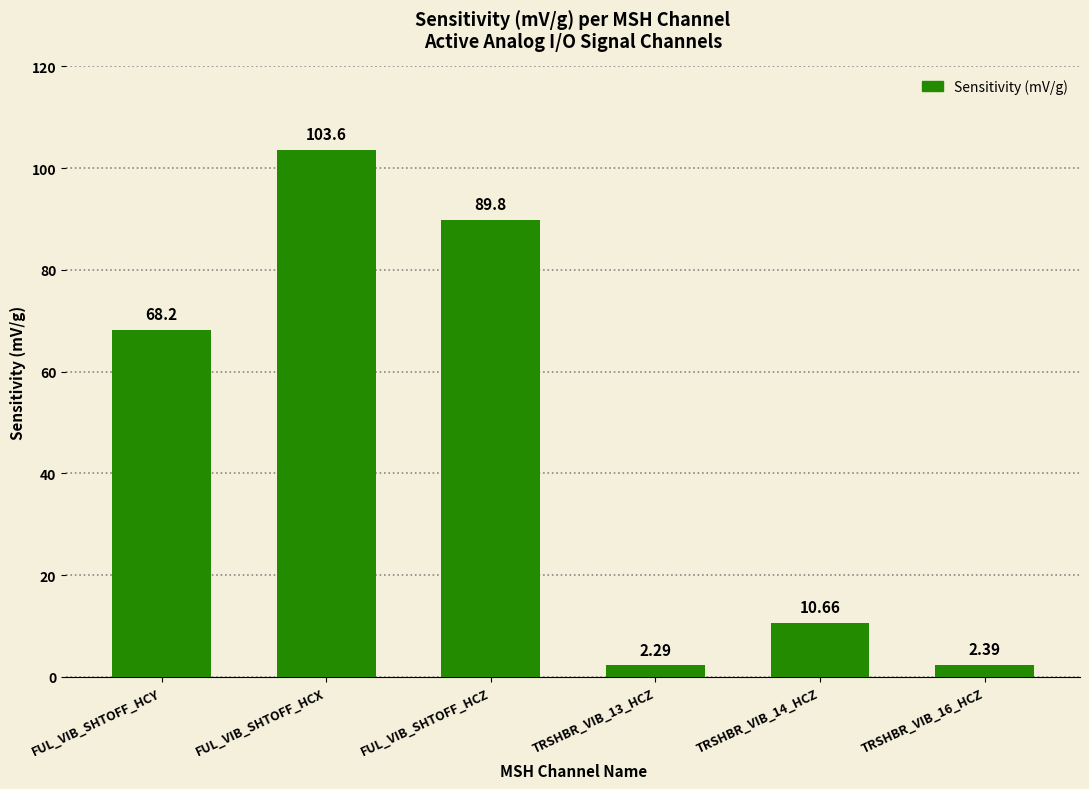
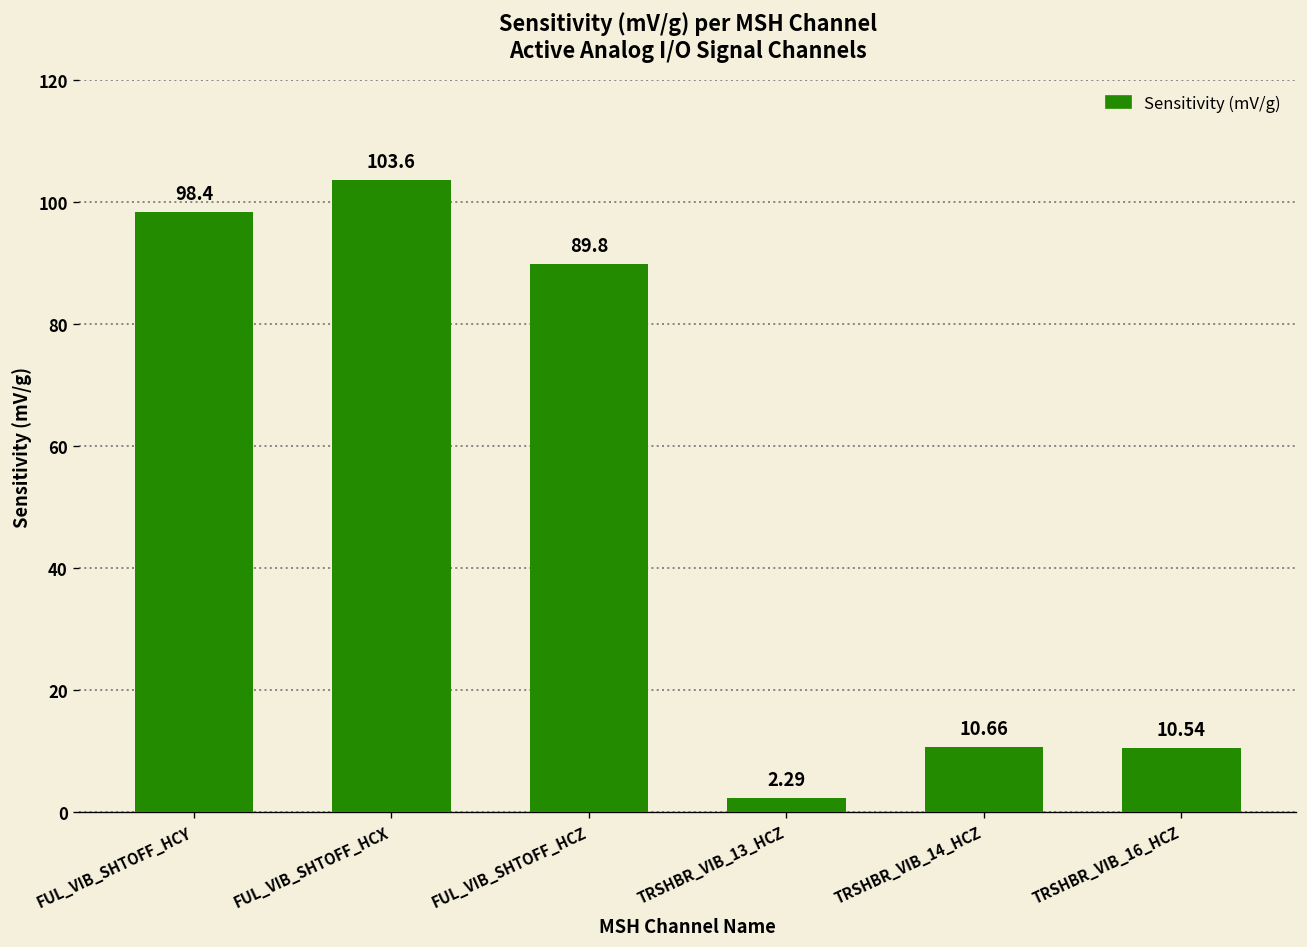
FUL_VIB_SHTOFF_HCY: 68.2 -> 98.4
TRSHBR_VIB_16_HCZ: 2.39 -> 10.54
